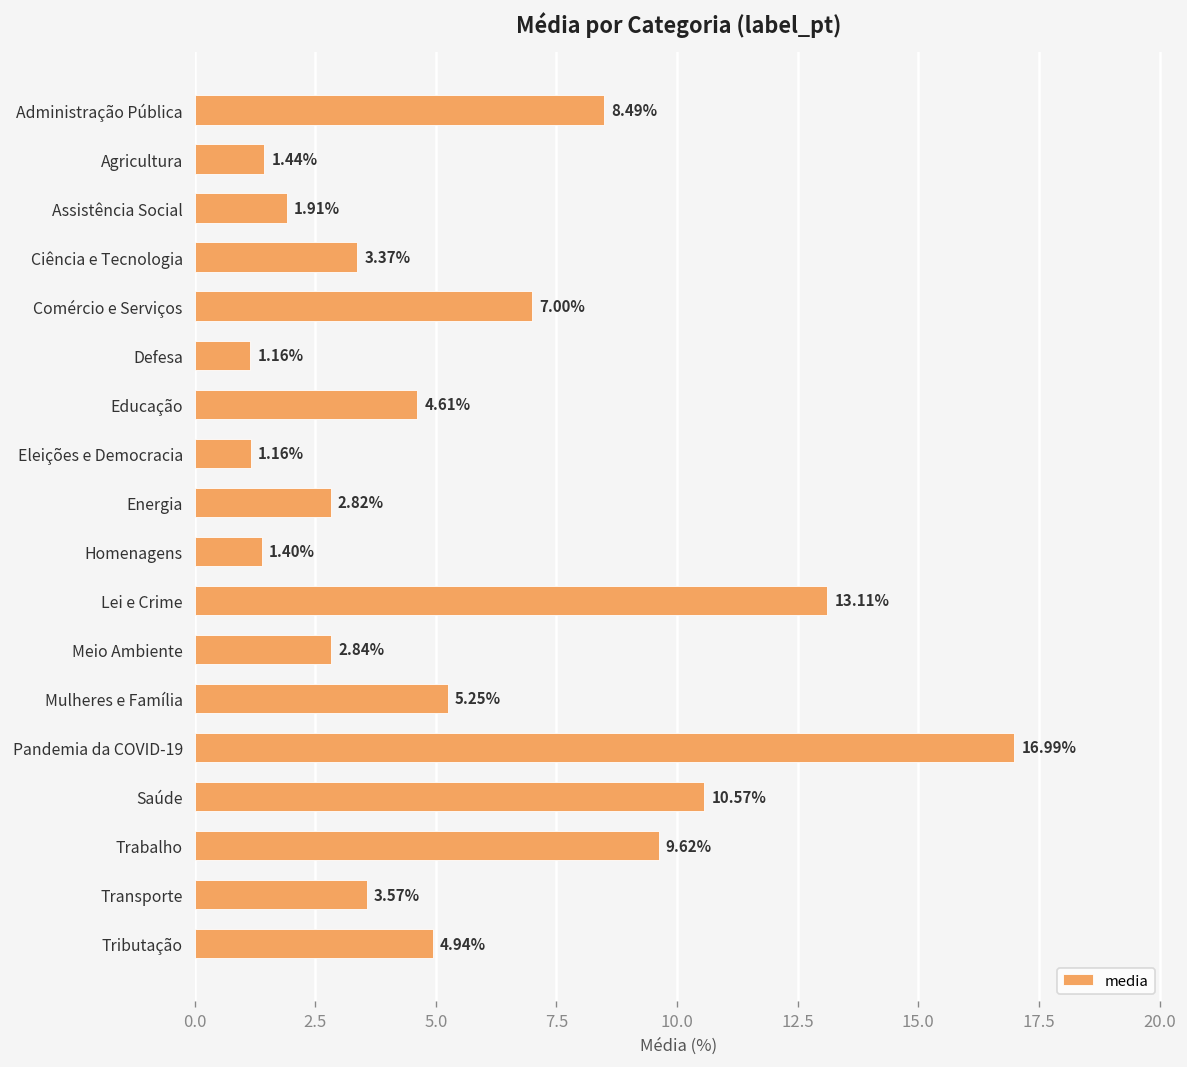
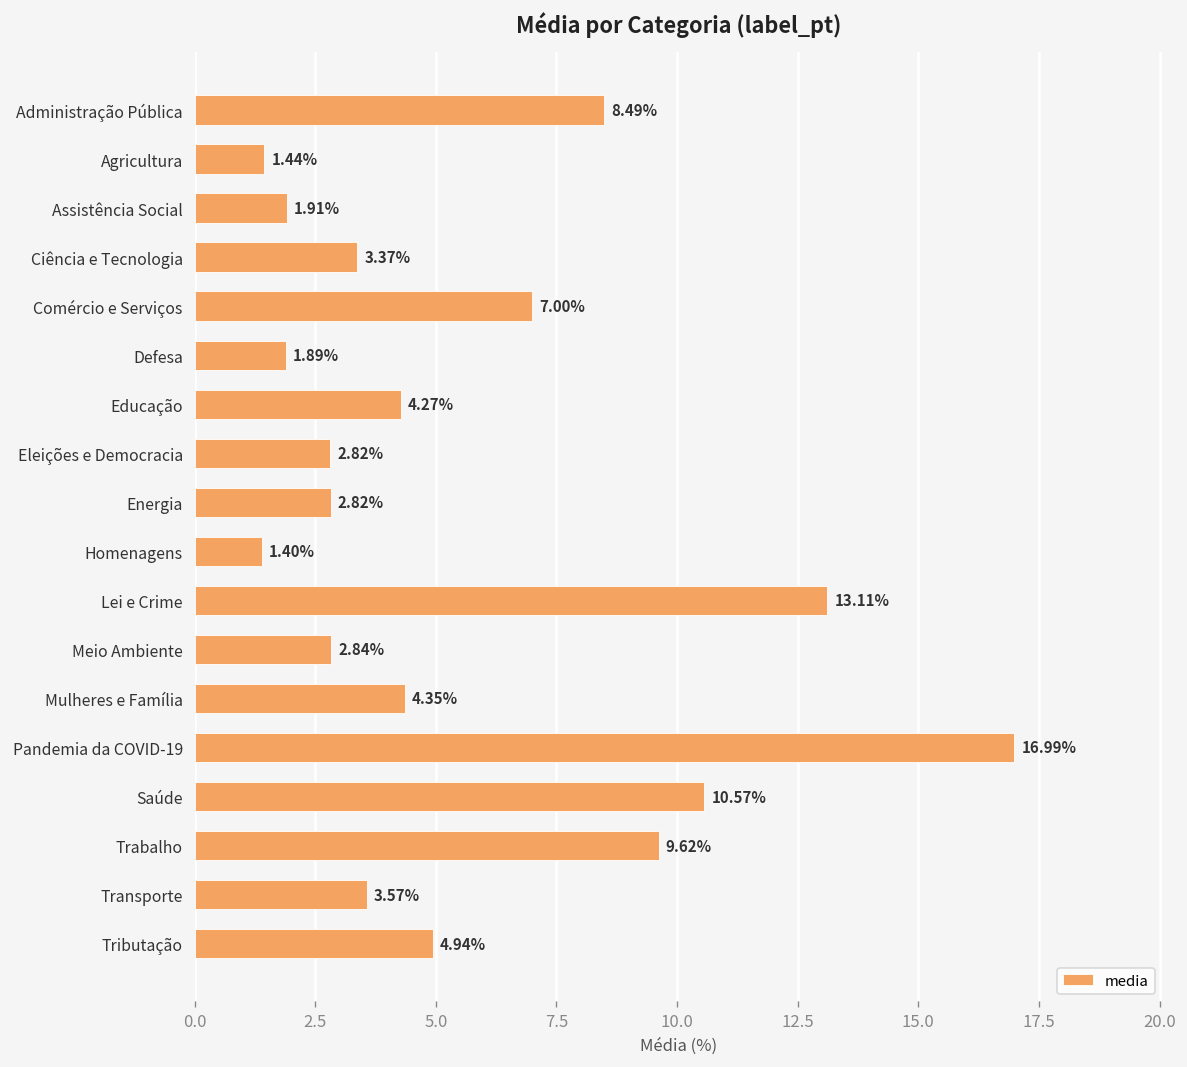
Defesa: 1.16% -> 1.89%
Educação: 4.61% -> 4.27%
Eleições e Democracia: 1.16% -> 2.82%
Mulheres e Família: 5.25% -> 4.35%
